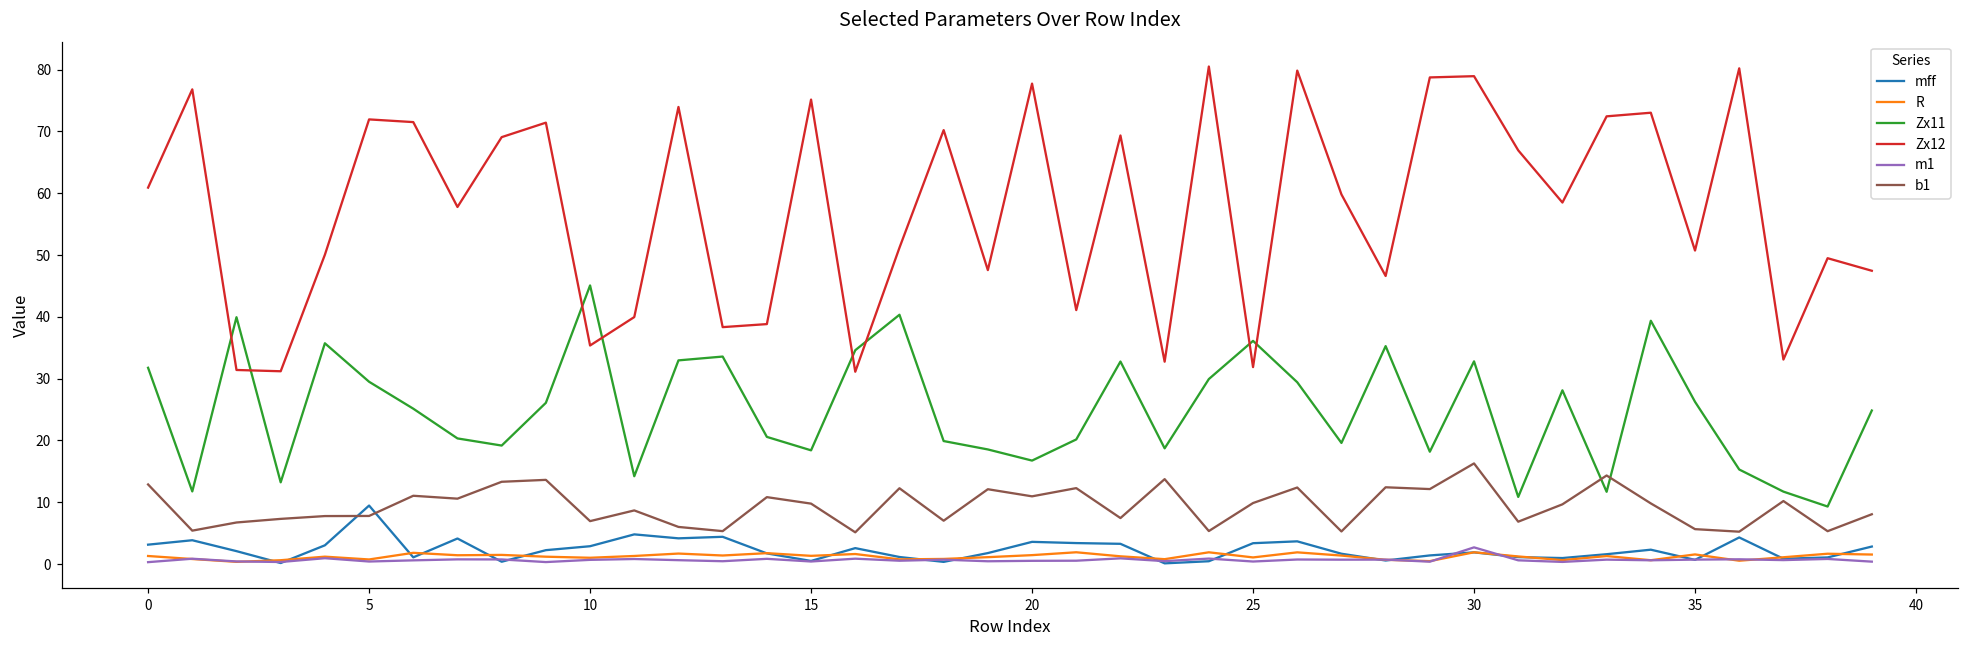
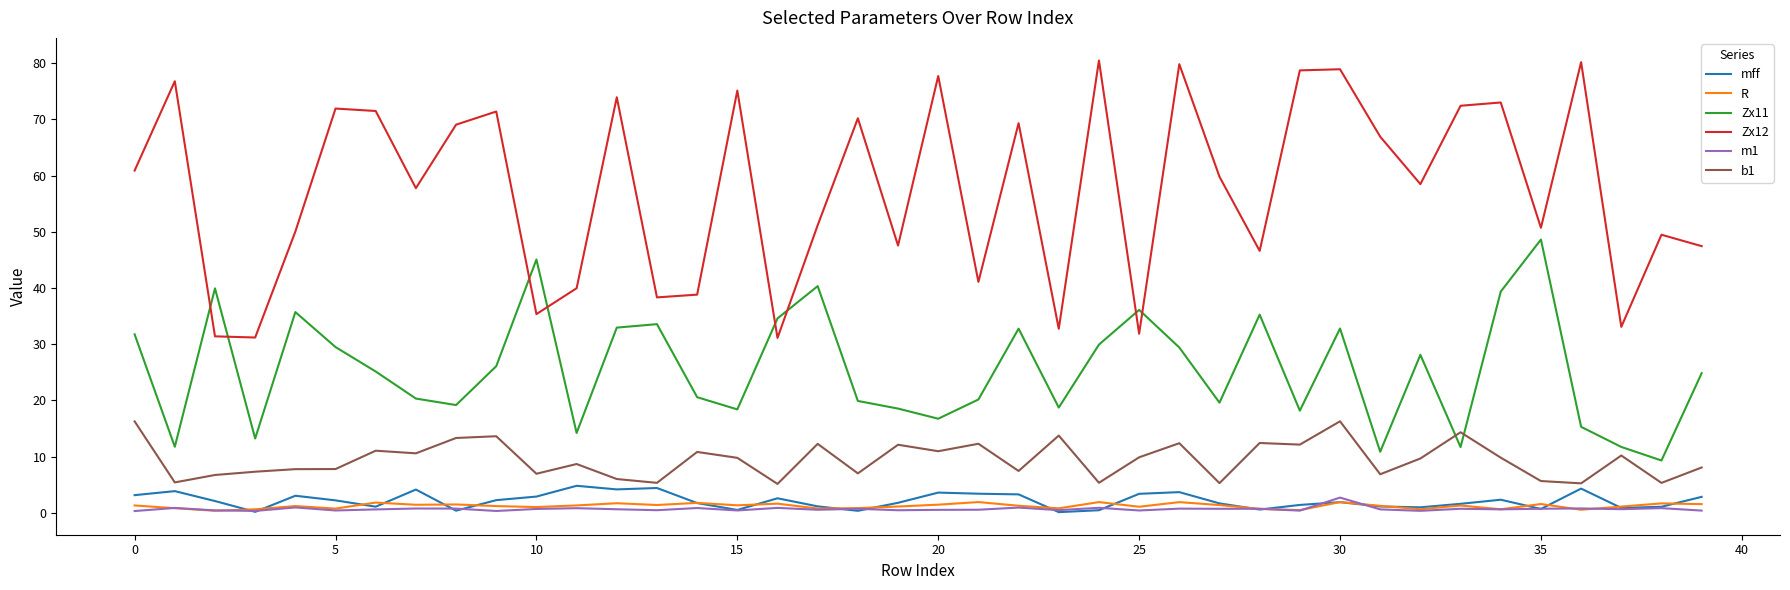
b1, 0: 13 -> 16
mff, 5: 9 -> 2
Zx11, 35: 26 -> 49
